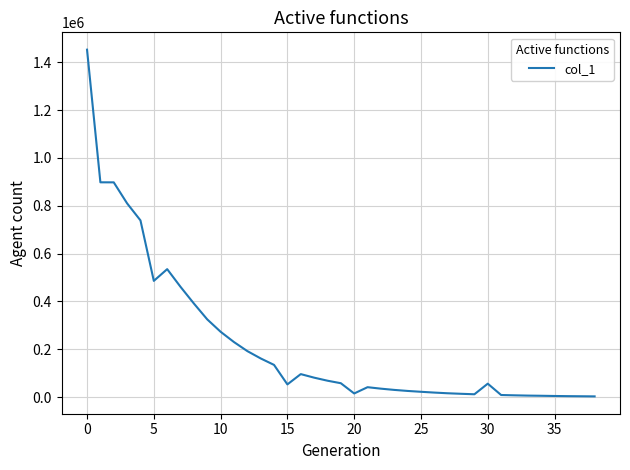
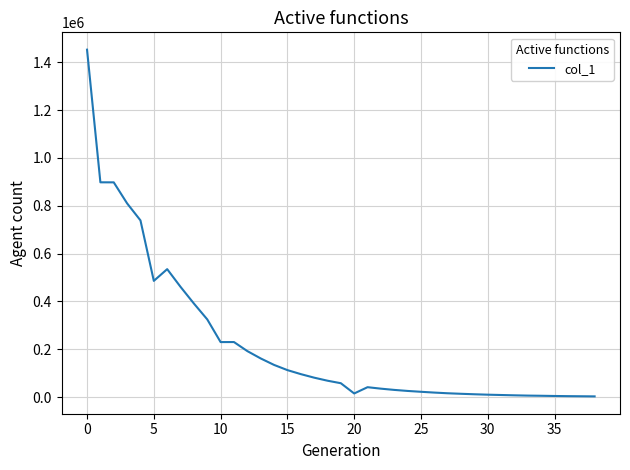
10: 270000 -> 230000
15: 50000 -> 110000
30: 60000 -> 10000
